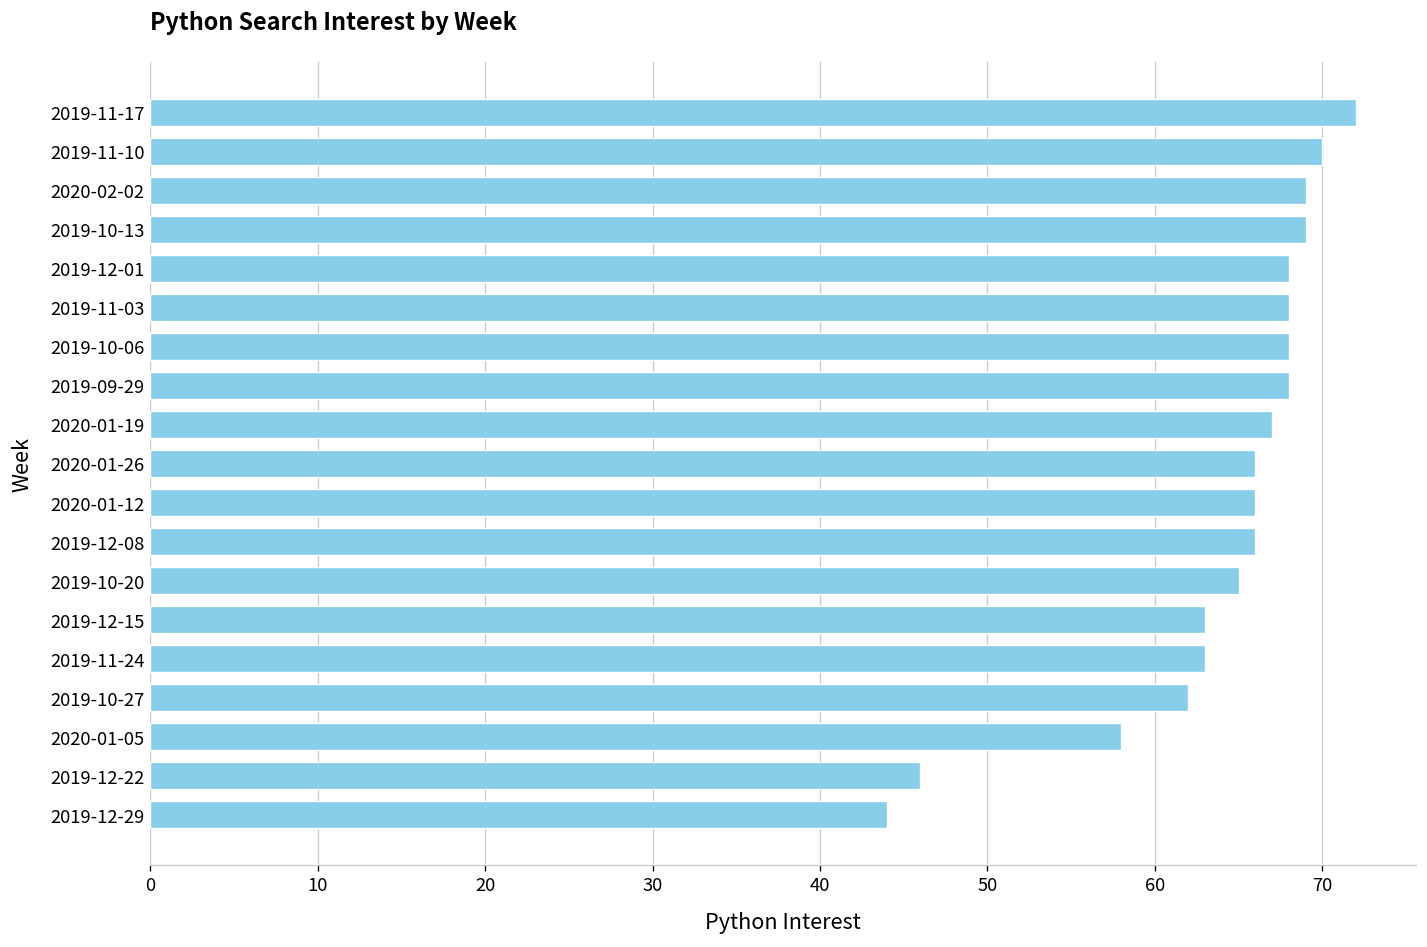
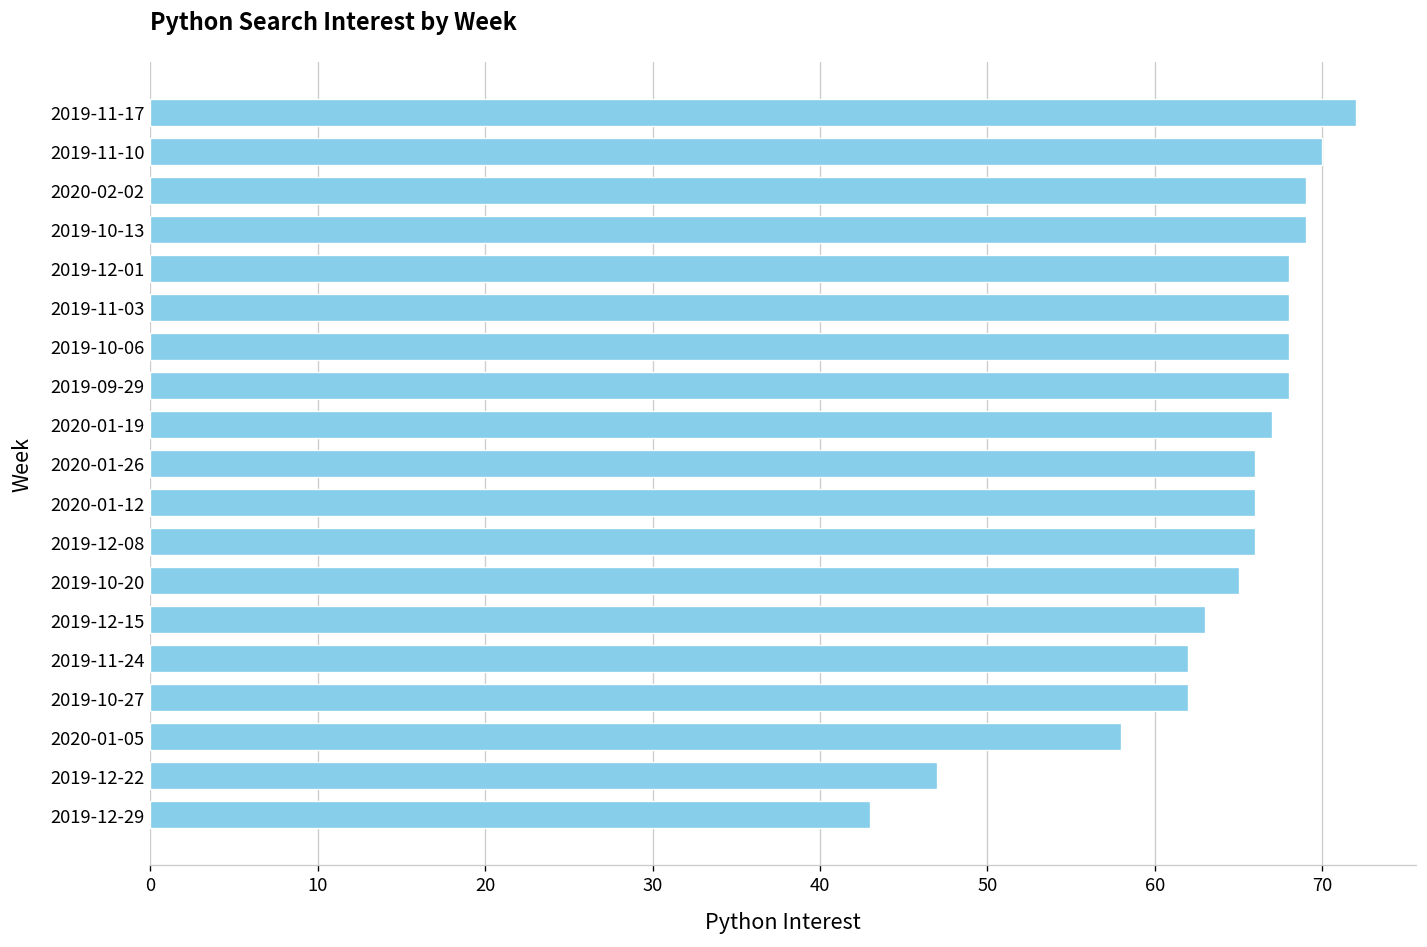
2019-11-24: 63 -> 62
2019-12-22: 46 -> 47
2019-12-29: 44 -> 43
